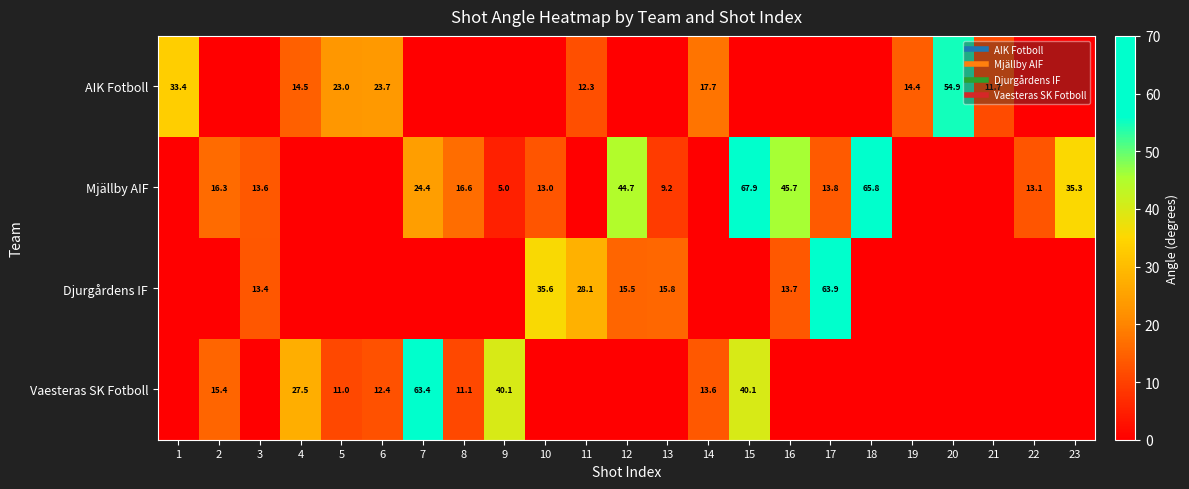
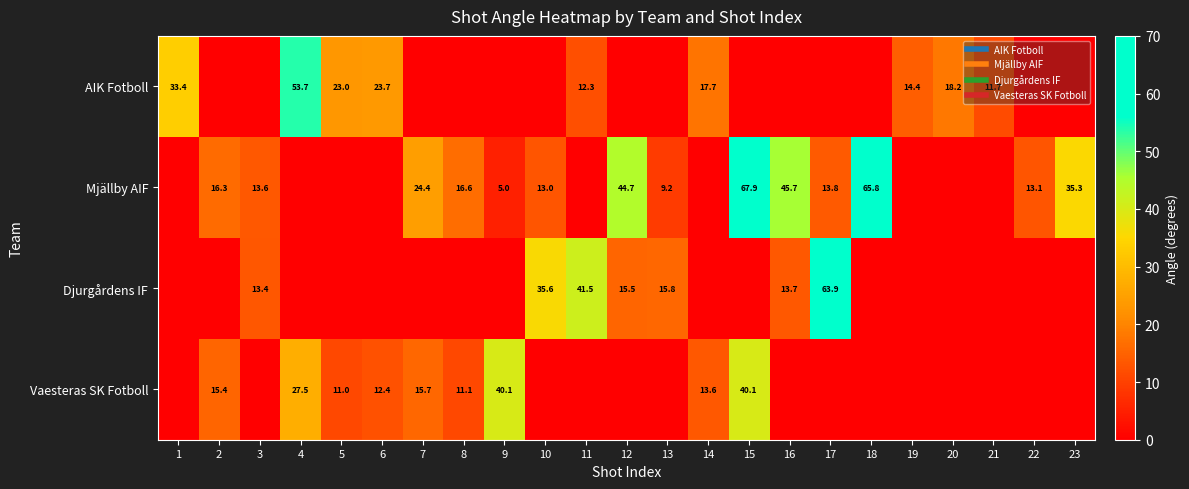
AIK Fotboll, 4: 14.5 -> 53.7
AIK Fotboll, 20: 54.9 -> 18.2
Djurgårdens IF, 11: 28.1 -> 41.5
Vaesteras SK Fotboll, 7: 63.4 -> 15.7
